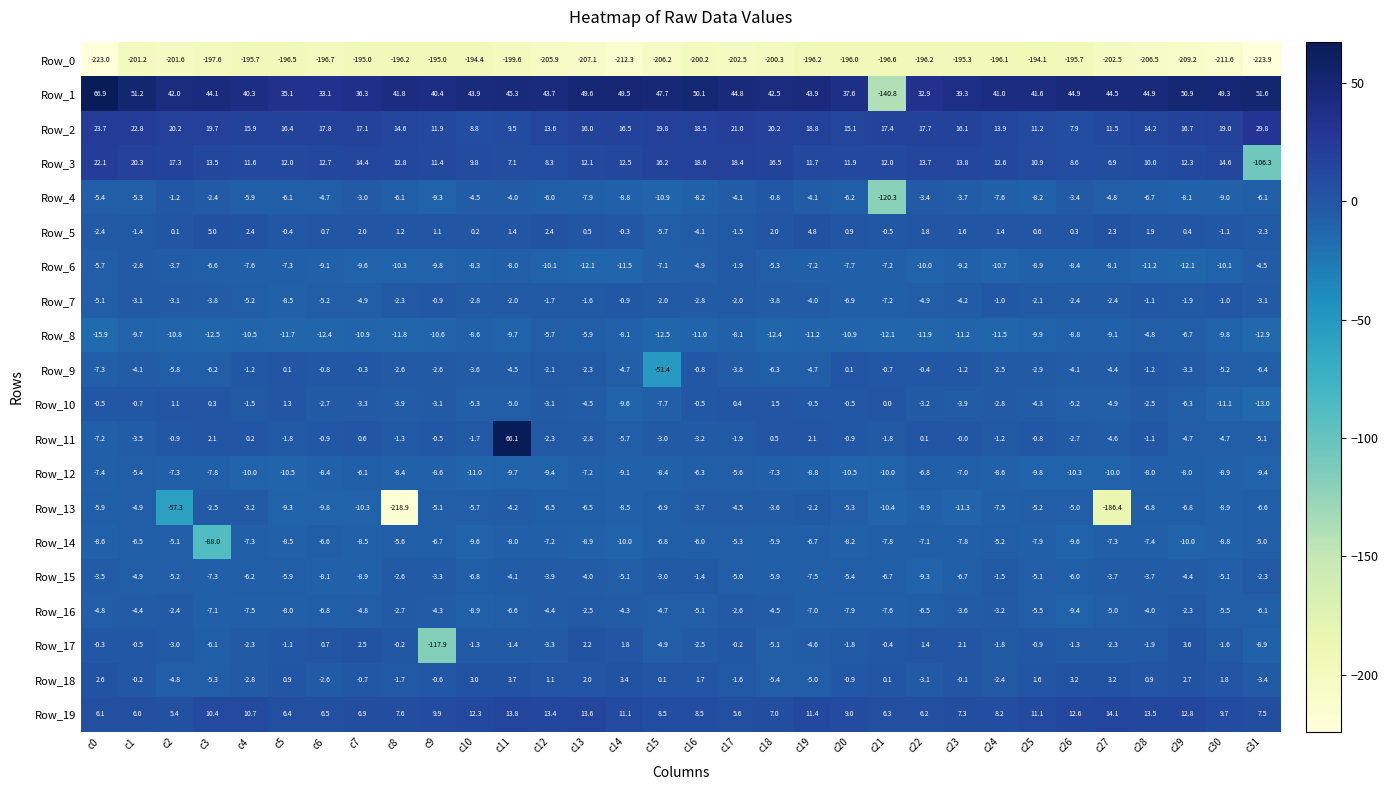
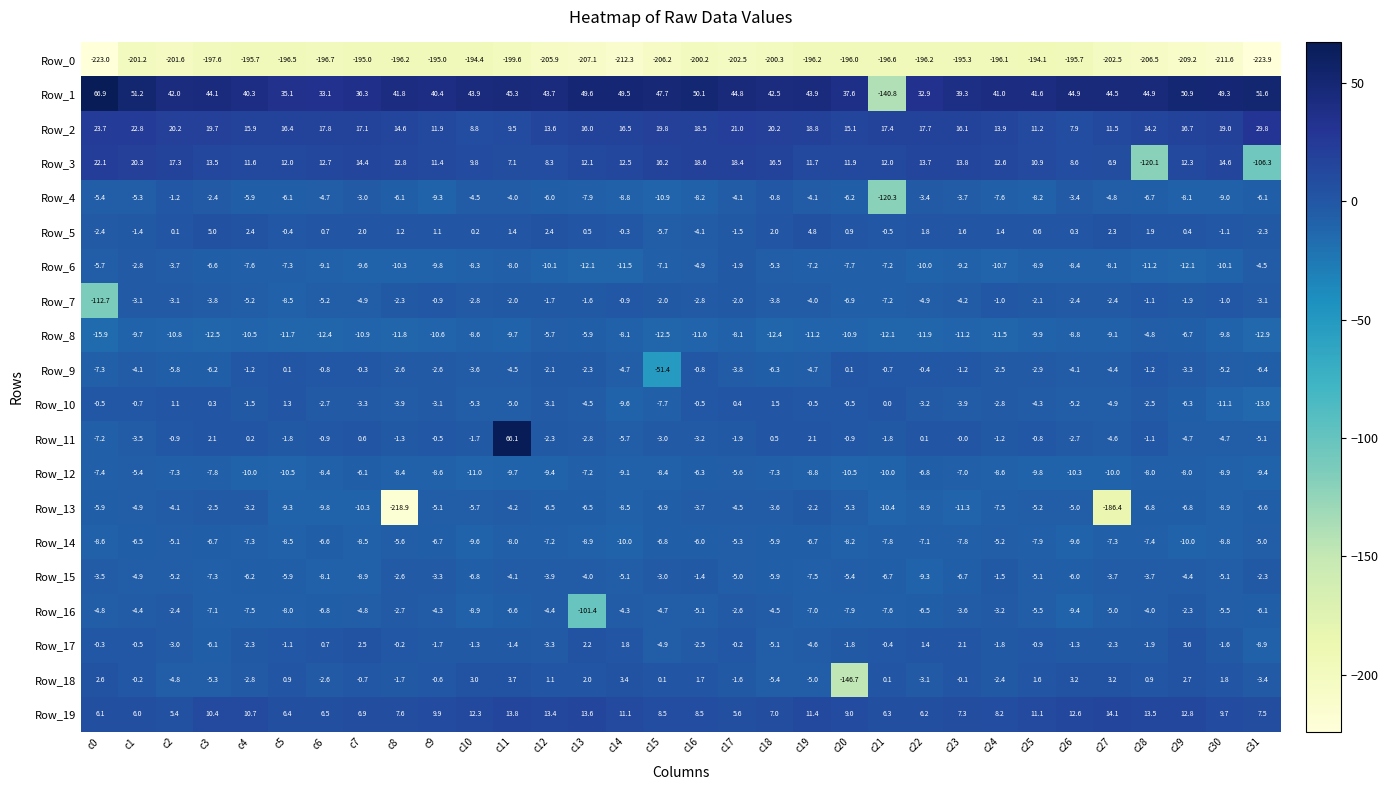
Row_3, c28: 10.0 -> -120.1
Row_7, c0: -5.1 -> -112.7
Row_13, c2: -57.3 -> -4.1
Row_14, c3: -88.0 -> -6.7
Row_16, c13: -2.5 -> -101.4
Row_17, c9: -117.9 -> -1.7
Row_18, c20: -0.9 -> -146.7
